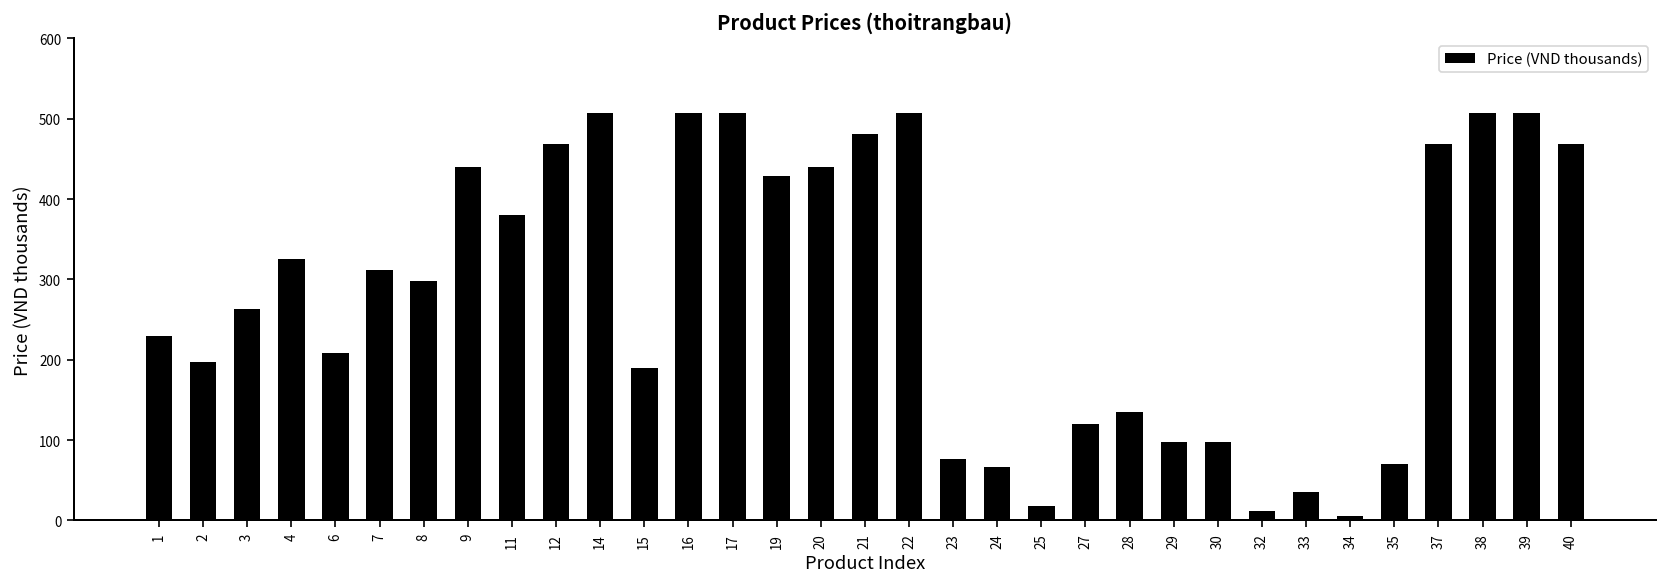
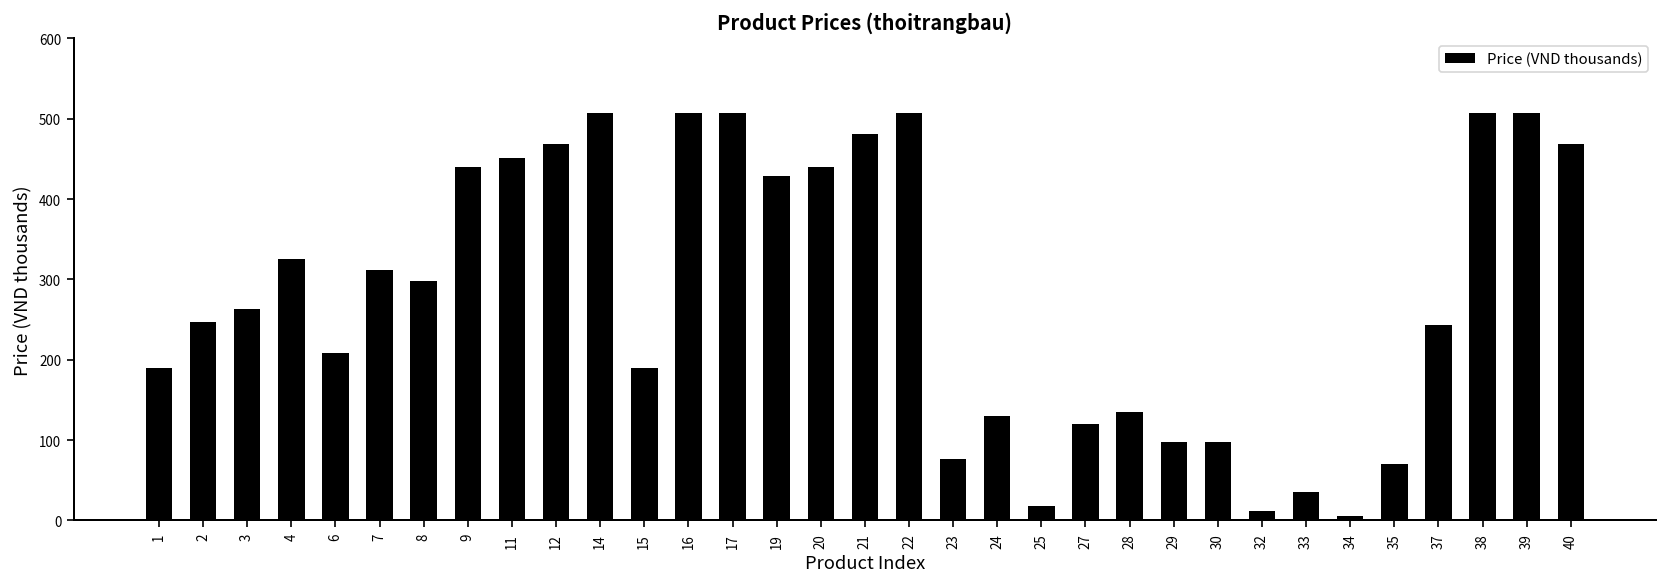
1: 230 -> 190
2: 200 -> 250
11: 380 -> 450
24: 70 -> 130
37: 470 -> 240
